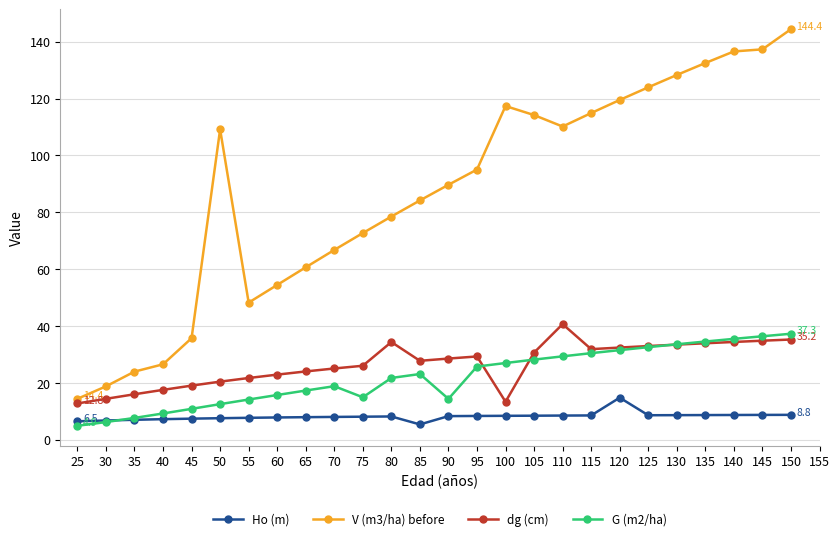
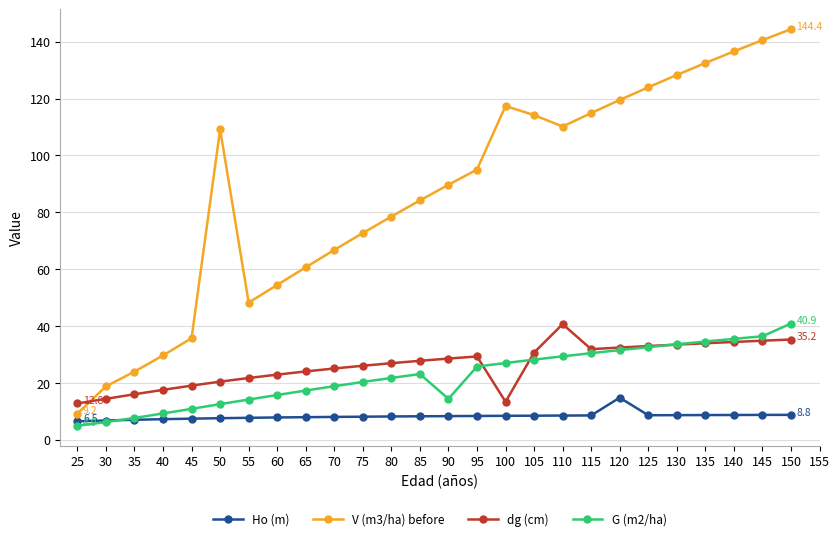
V (m3/ha) before, 25: 14.4 -> 9.2
V (m3/ha) before, 40: 27 -> 30
G (m2/ha), 75: 15 -> 20
dg (cm), 80: 34 -> 27
Ho (m), 85: 5 -> 8
V (m3/ha) before, 145: 137 -> 141
G (m2/ha), 150: 37.3 -> 40.9
